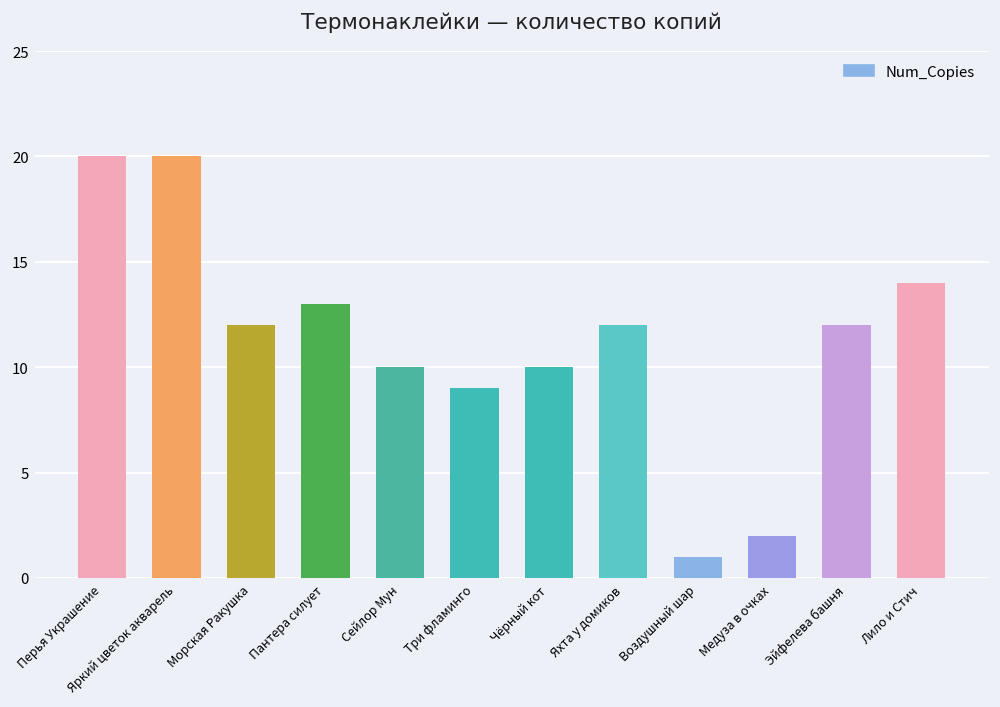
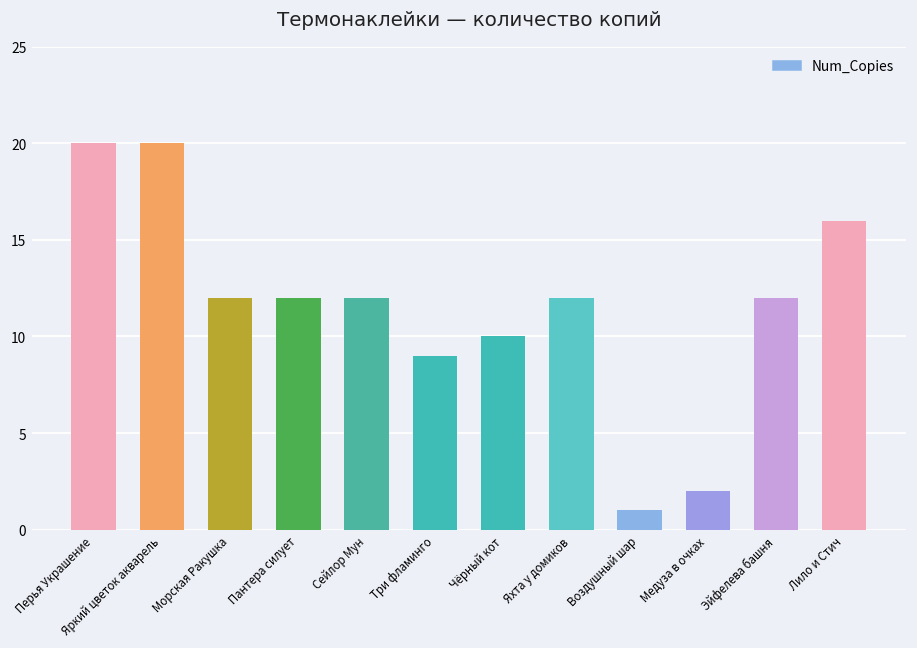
Пантера силует: 13 -> 12
Сейлор Мун: 10 -> 12
Лило и Стич: 14 -> 16
